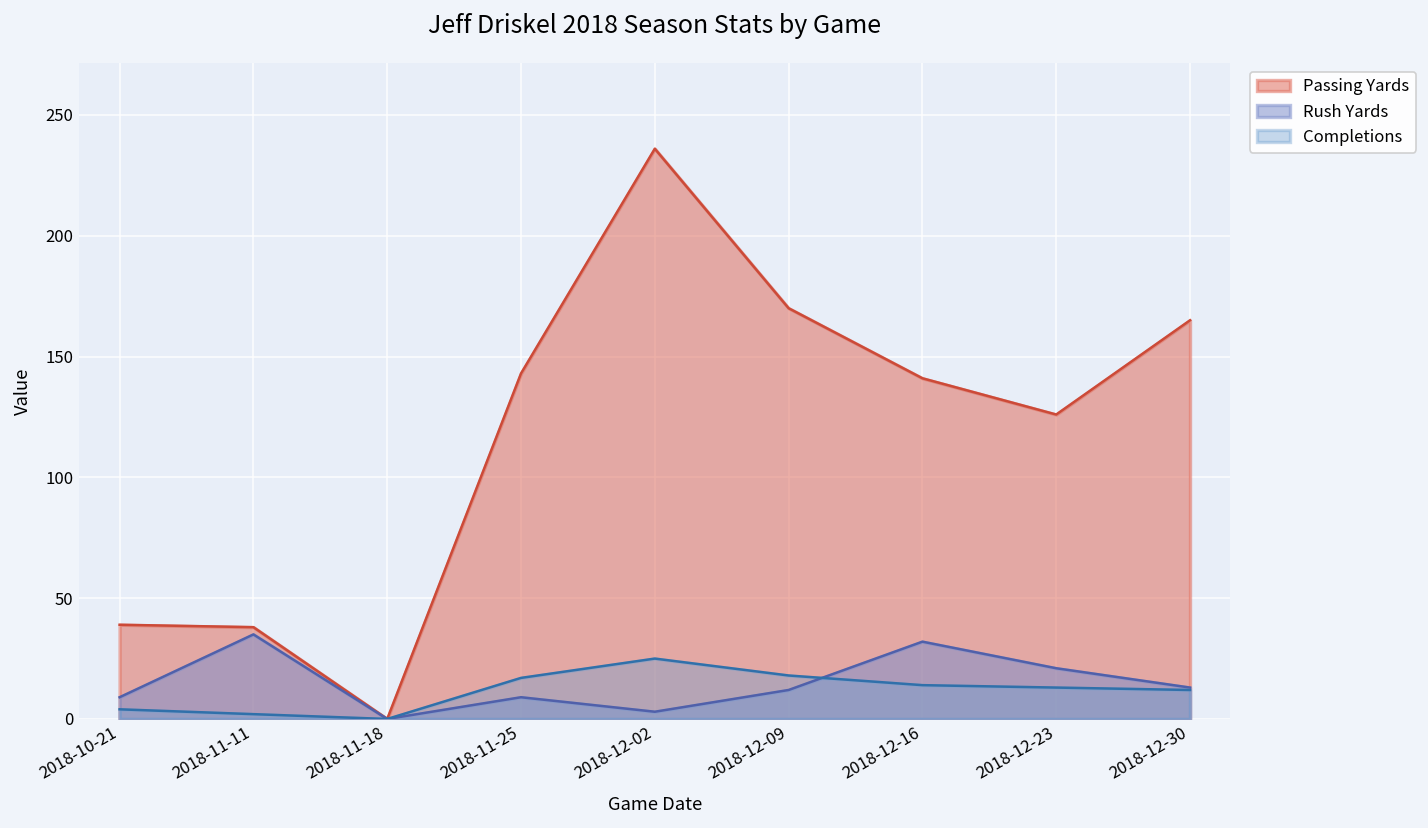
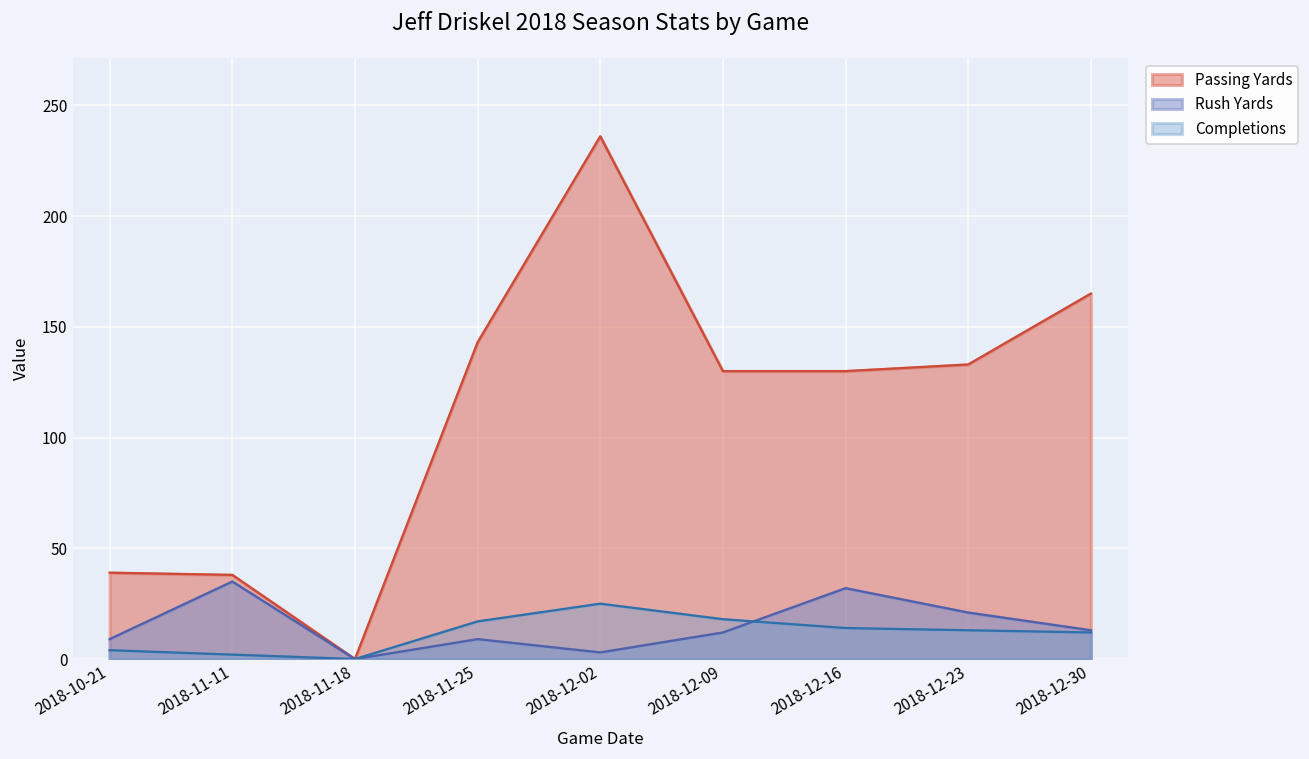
Passing Yards, 2018-12-09: 170 -> 130
Passing Yards, 2018-12-16: 141 -> 130
Passing Yards, 2018-12-23: 126 -> 133
